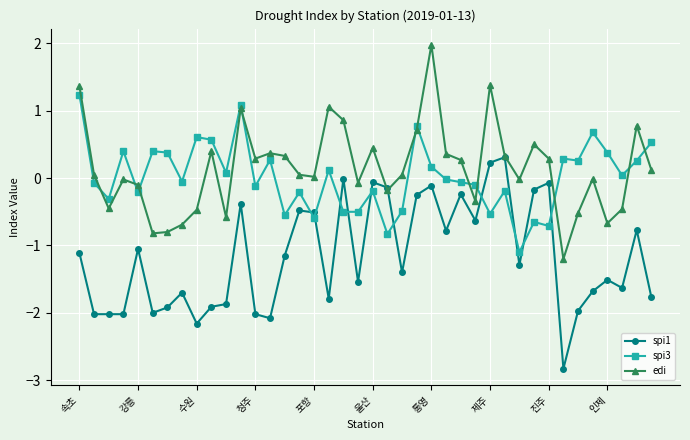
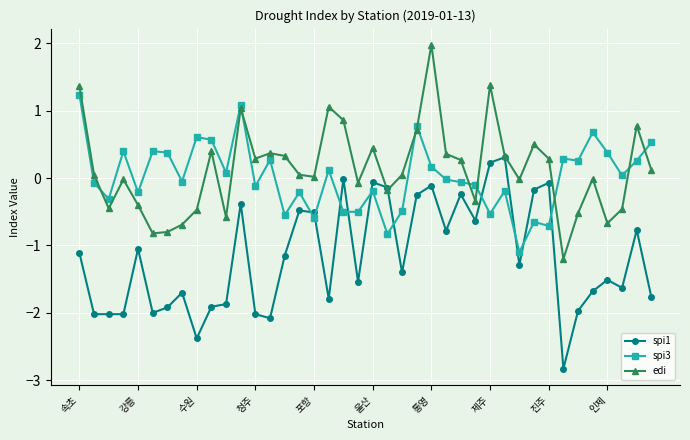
edi, 강릉: -0.1 -> -0.4
spi1, 수원: -2.2 -> -2.4
